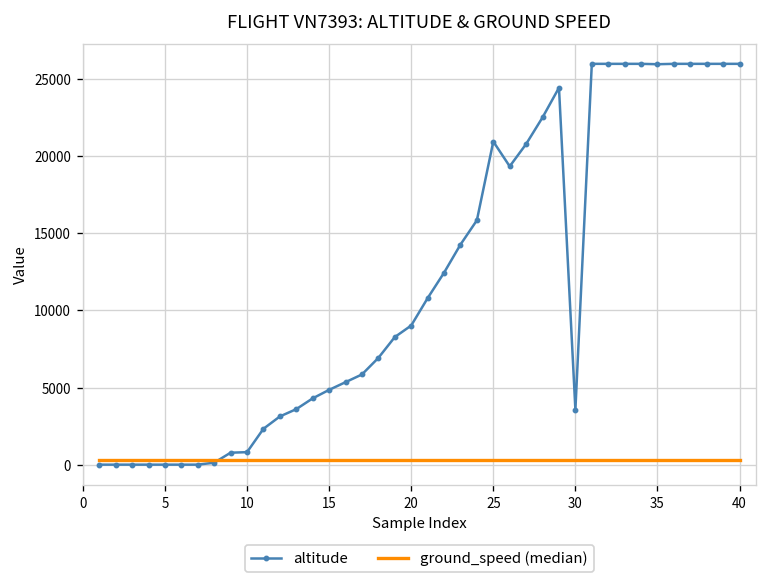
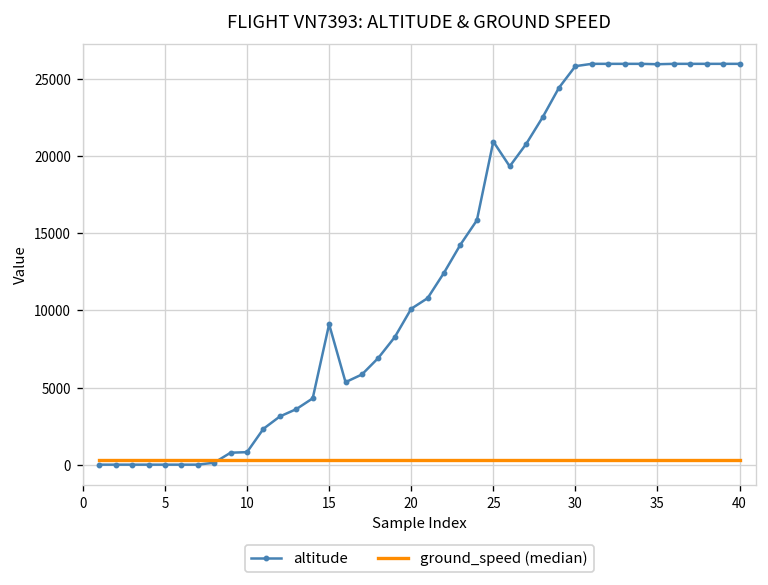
altitude, 15: 4900 -> 9100
altitude, 20: 9000 -> 10100
altitude, 30: 3600 -> 25900
